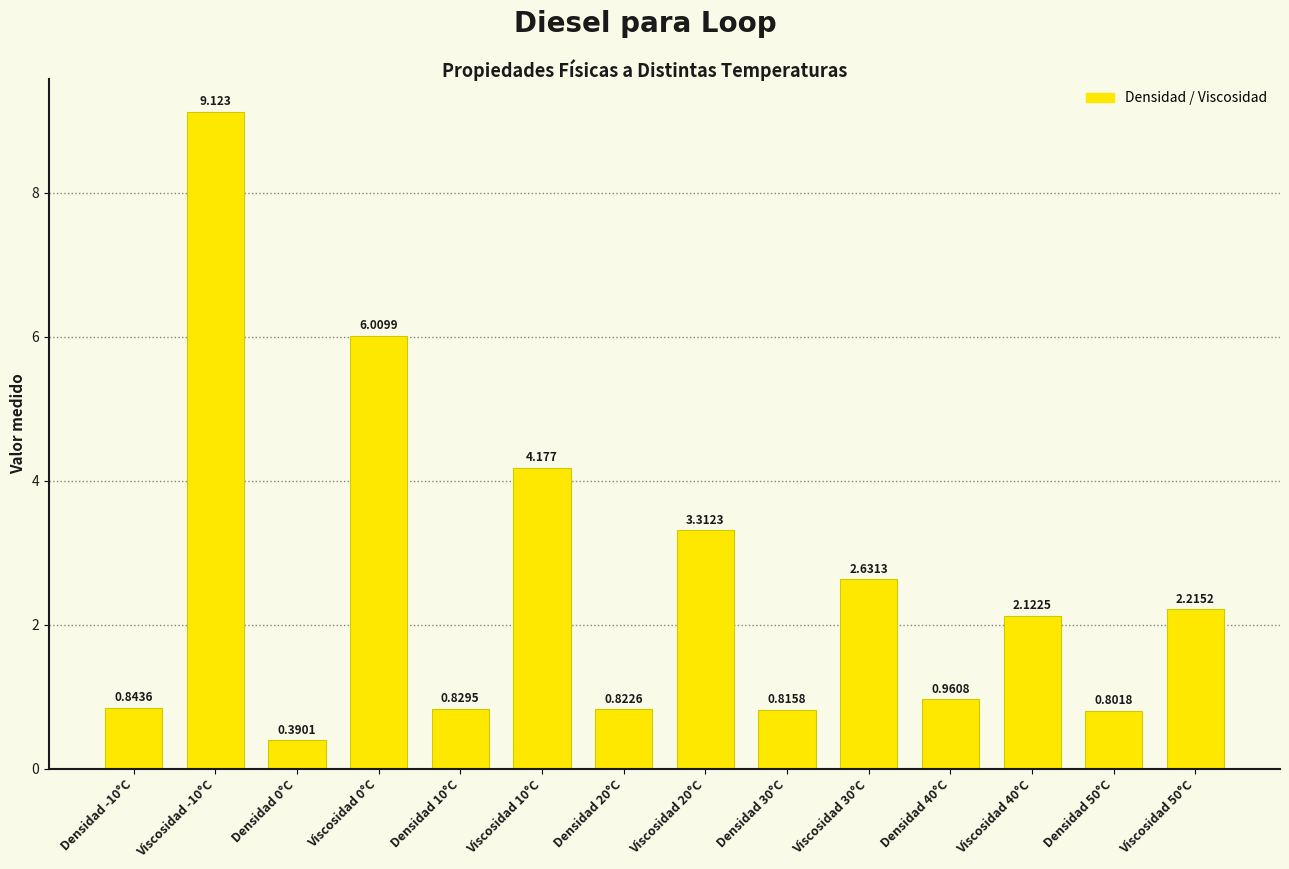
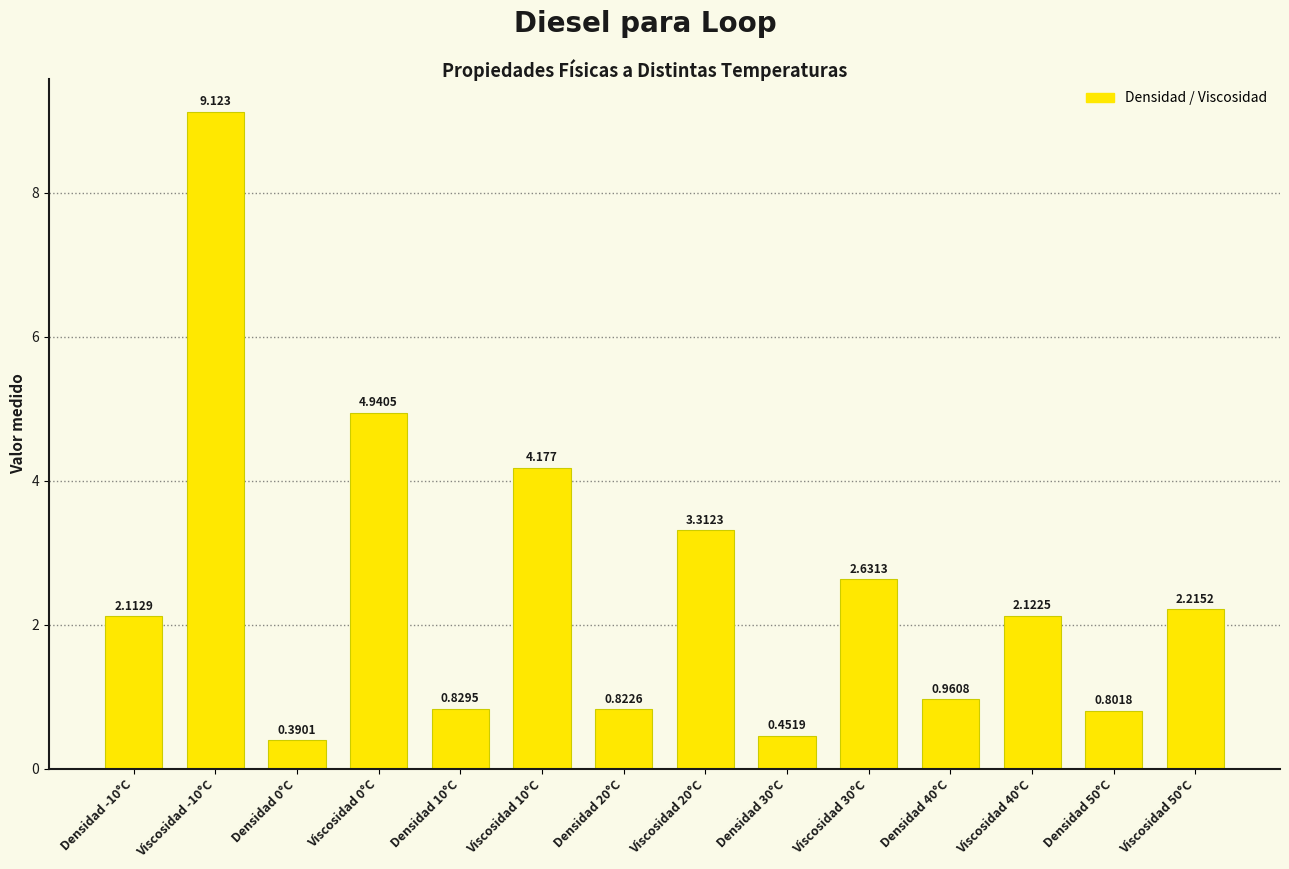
Densidad -10°C: 0.8436 -> 2.1129
Viscosidad 0°C: 6.0099 -> 4.9405
Densidad 30°C: 0.8158 -> 0.4519
